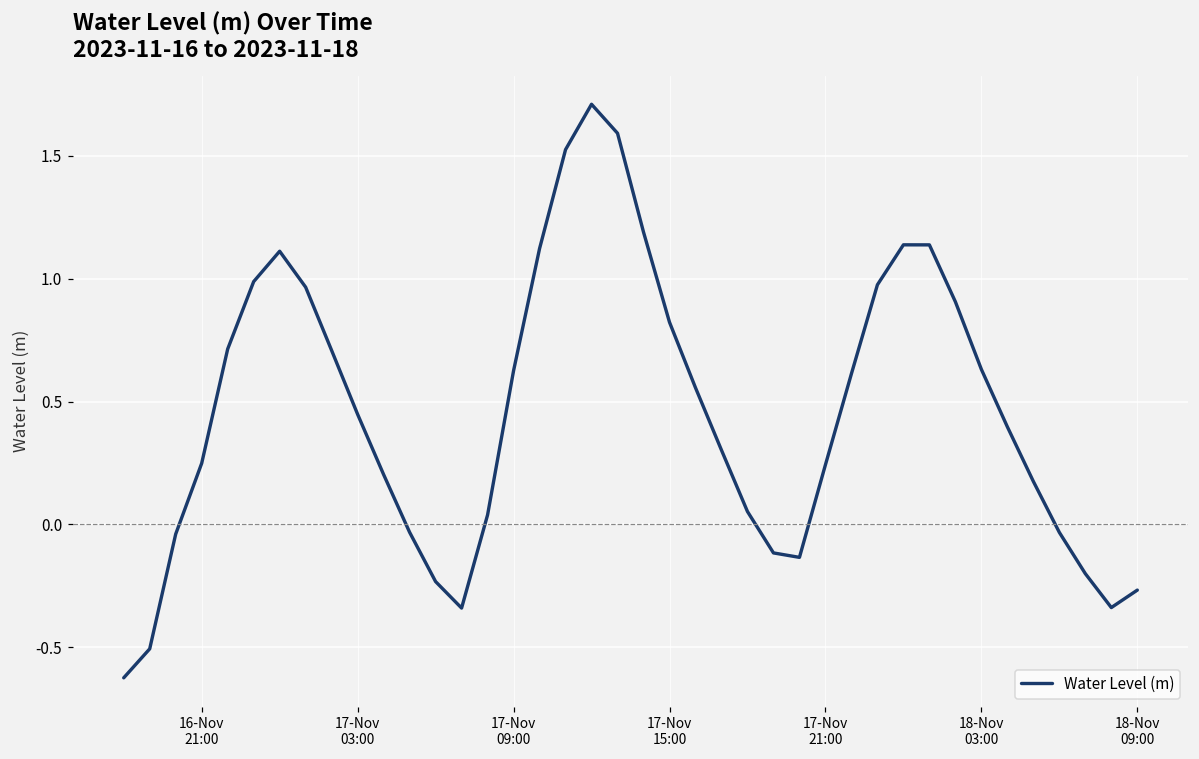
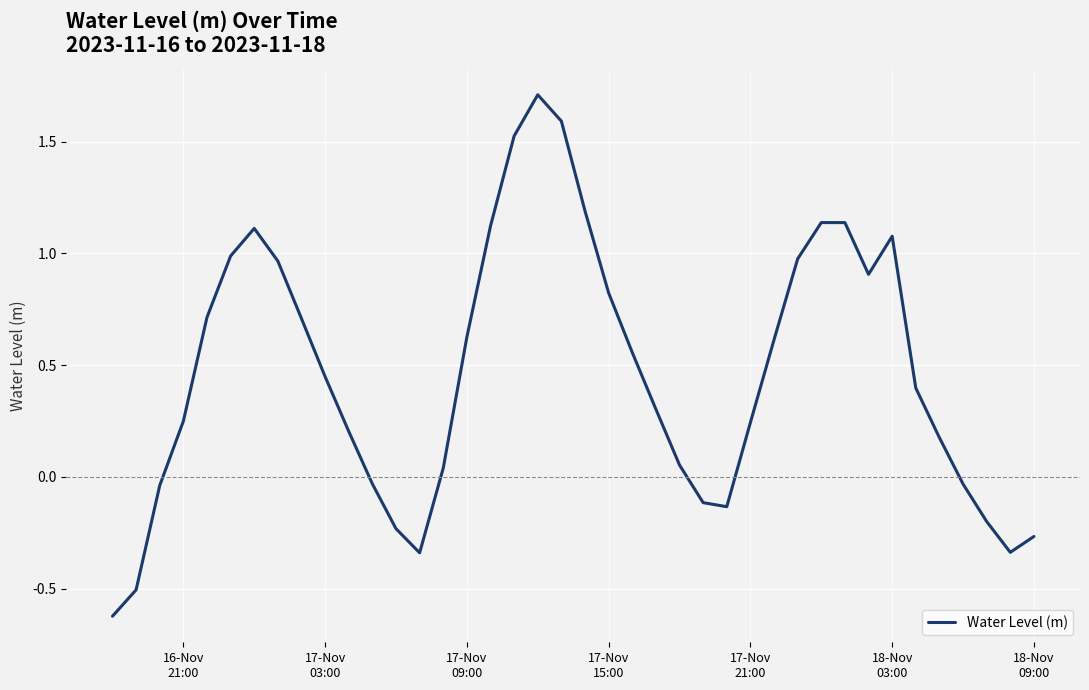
18-Nov 03:00: 0.63 -> 1.08
